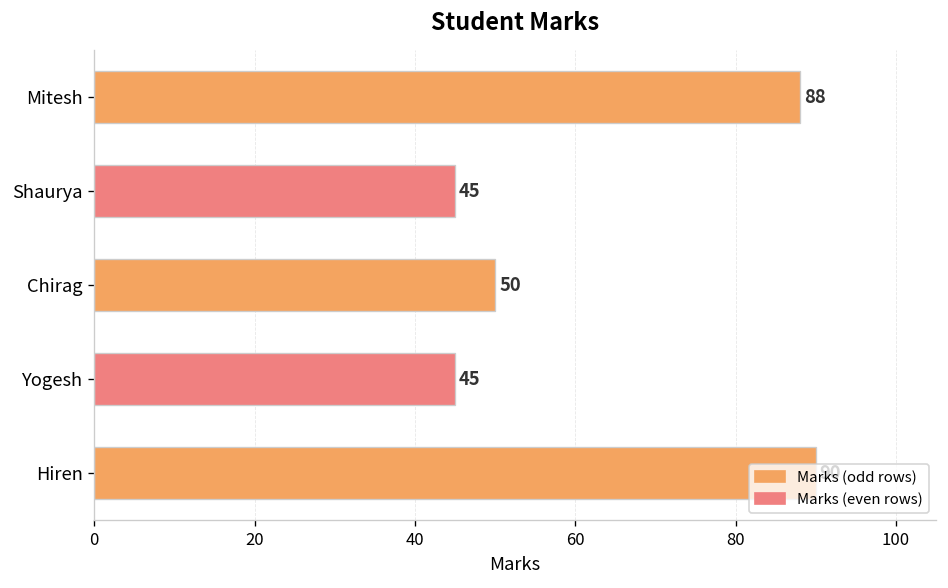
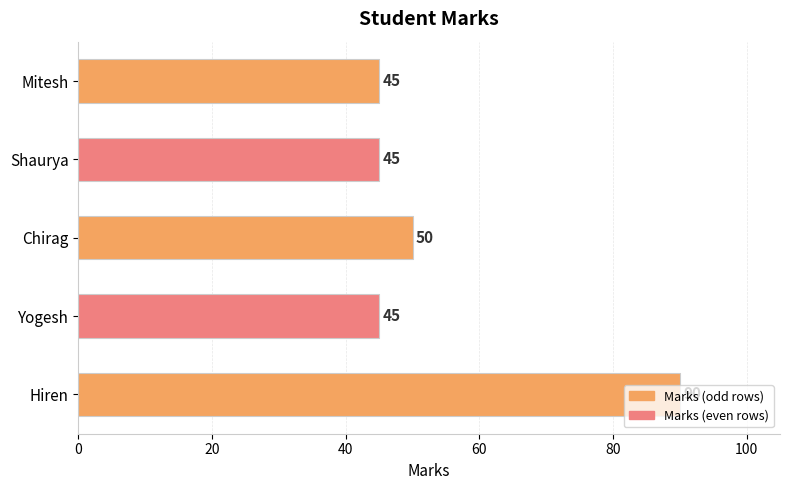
Mitesh: 88 -> 45
